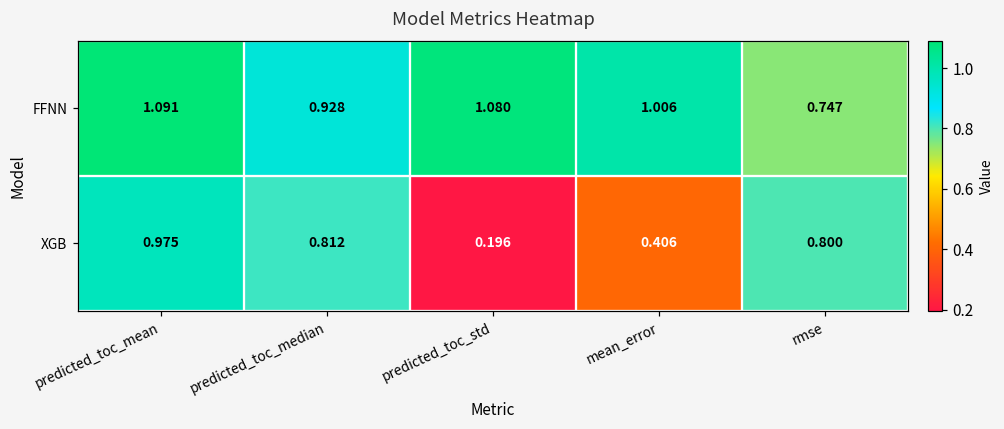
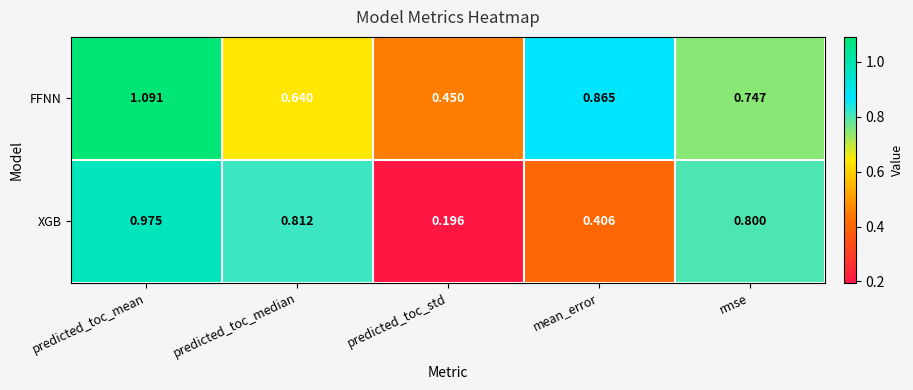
FFNN, predicted_toc_median: 0.928 -> 0.640
FFNN, predicted_toc_std: 1.080 -> 0.450
FFNN, mean_error: 1.006 -> 0.865
